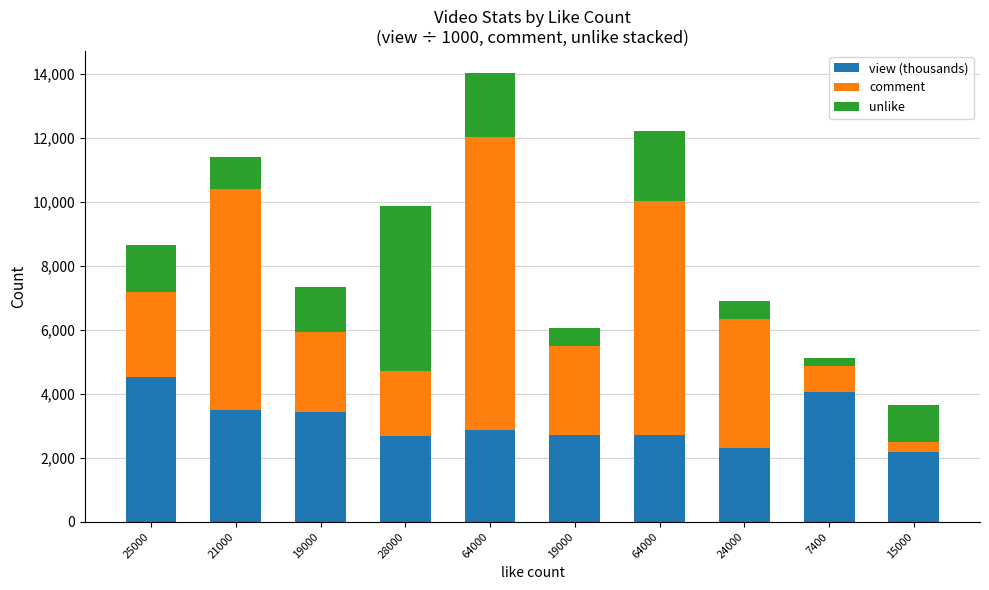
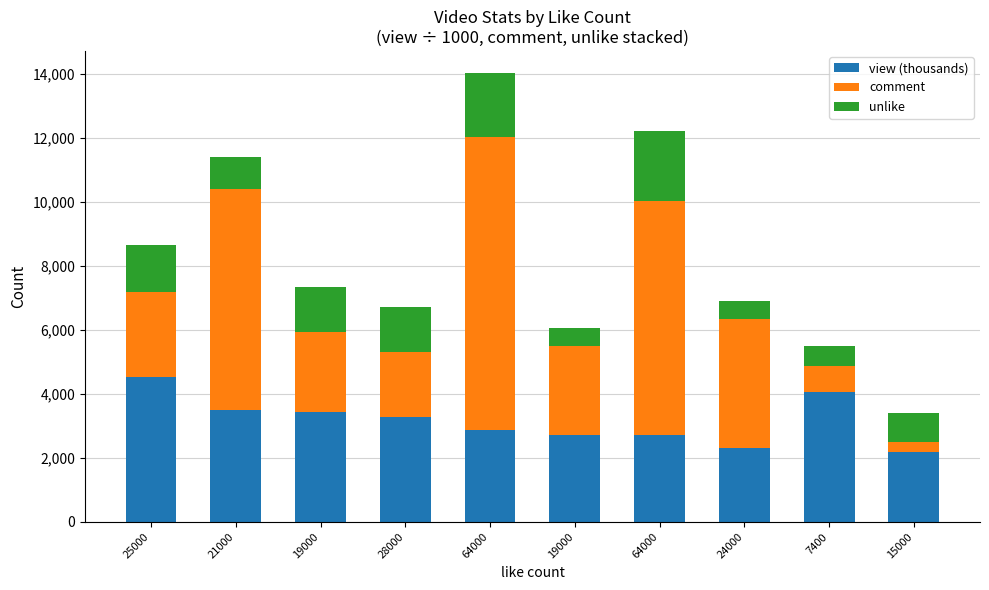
view (thousands), 28000: 2,700 -> 3,300
unlike, 28000: 5,200 -> 1,400
unlike, 7400: 200 -> 600
unlike, 15000: 1,200 -> 900
